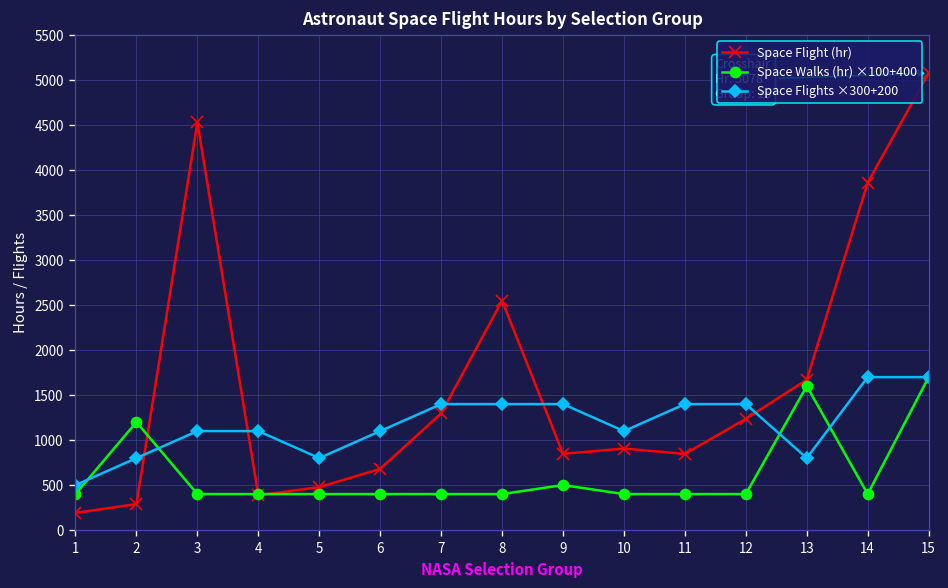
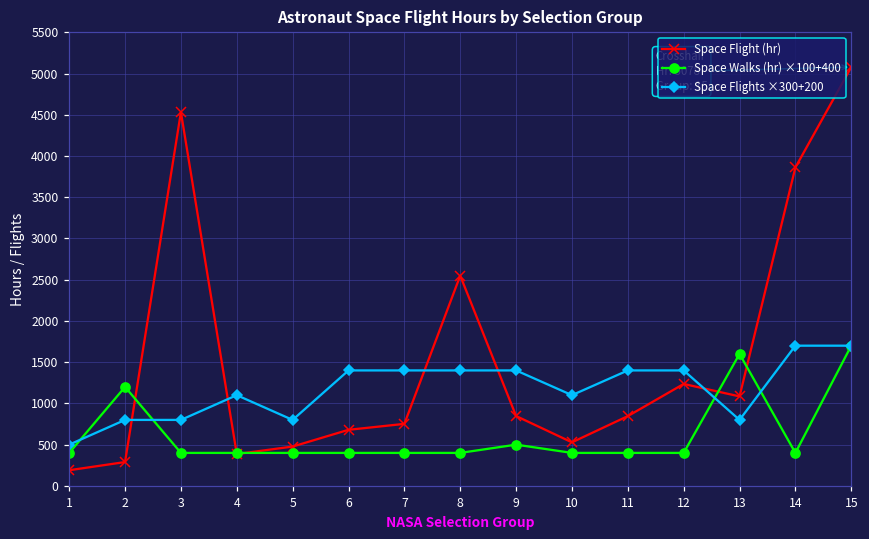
Space Flights ×300+200, 3: 1100 -> 800
Space Flights ×300+200, 6: 1100 -> 1400
Space Flight (hr), 7: 1300 -> 800
Space Flight (hr), 10: 900 -> 500
Space Flight (hr), 13: 1700 -> 1100
